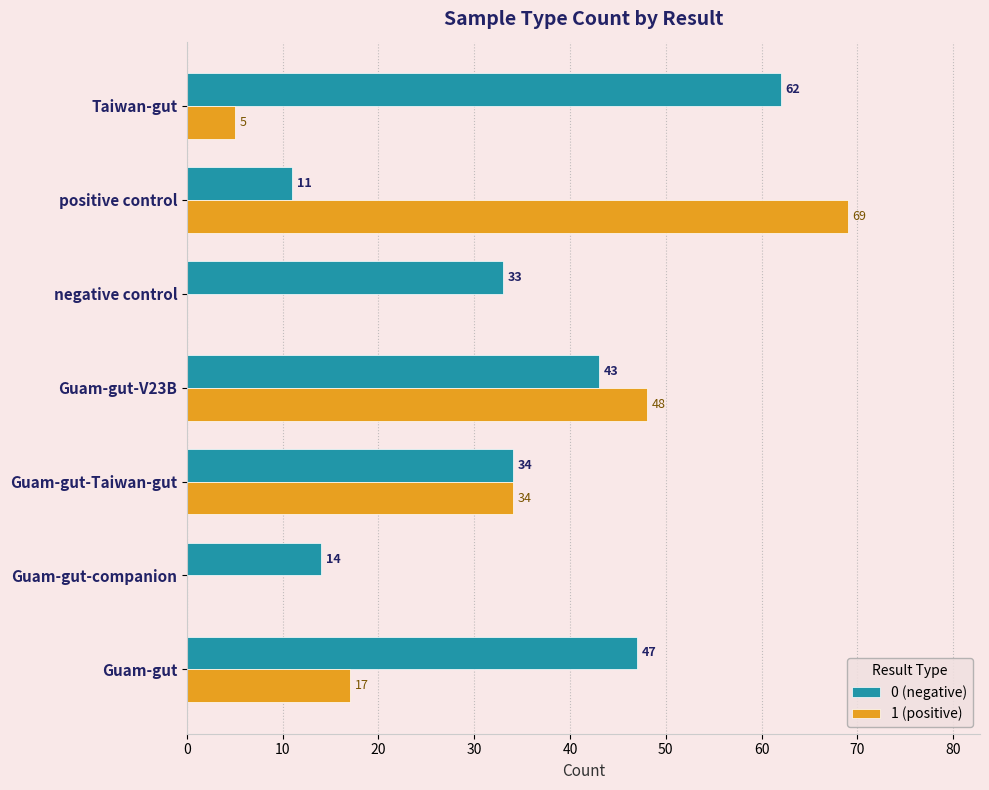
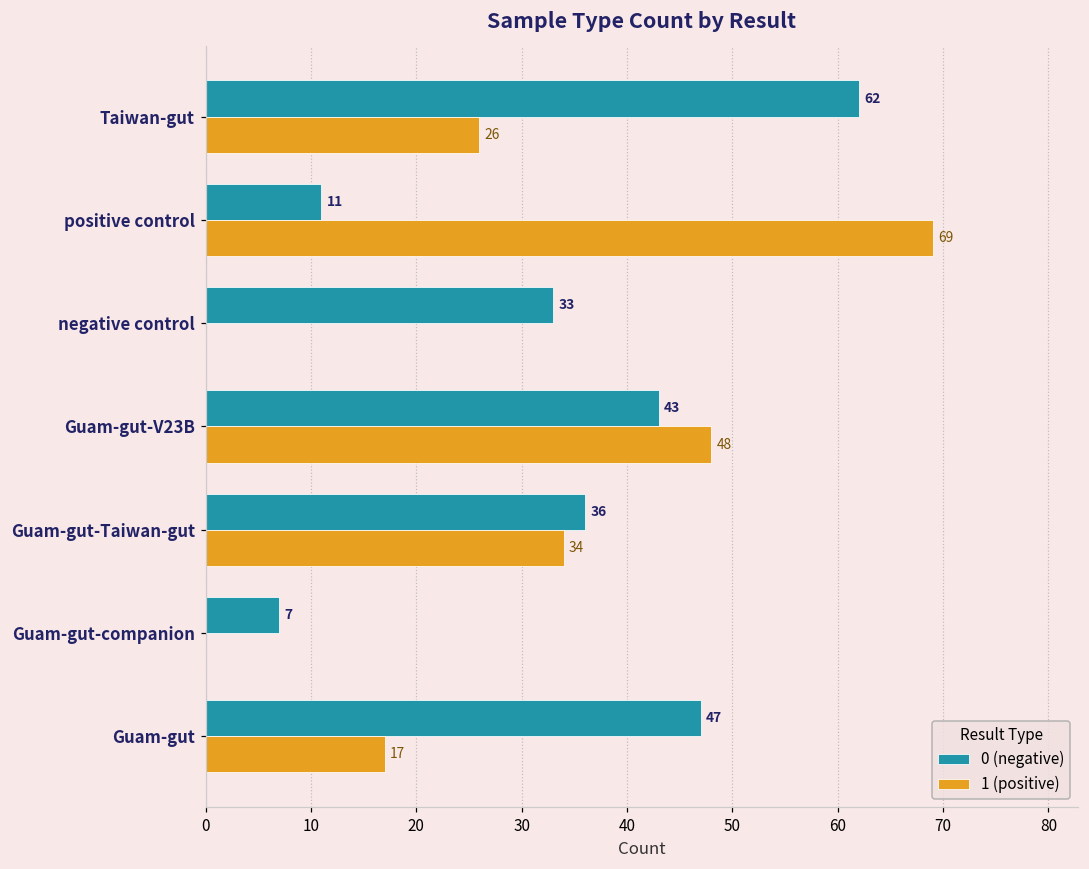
1 (positive), Taiwan-gut: 5 -> 26
0 (negative), Guam-gut-Taiwan-gut: 34 -> 36
0 (negative), Guam-gut-companion: 14 -> 7
